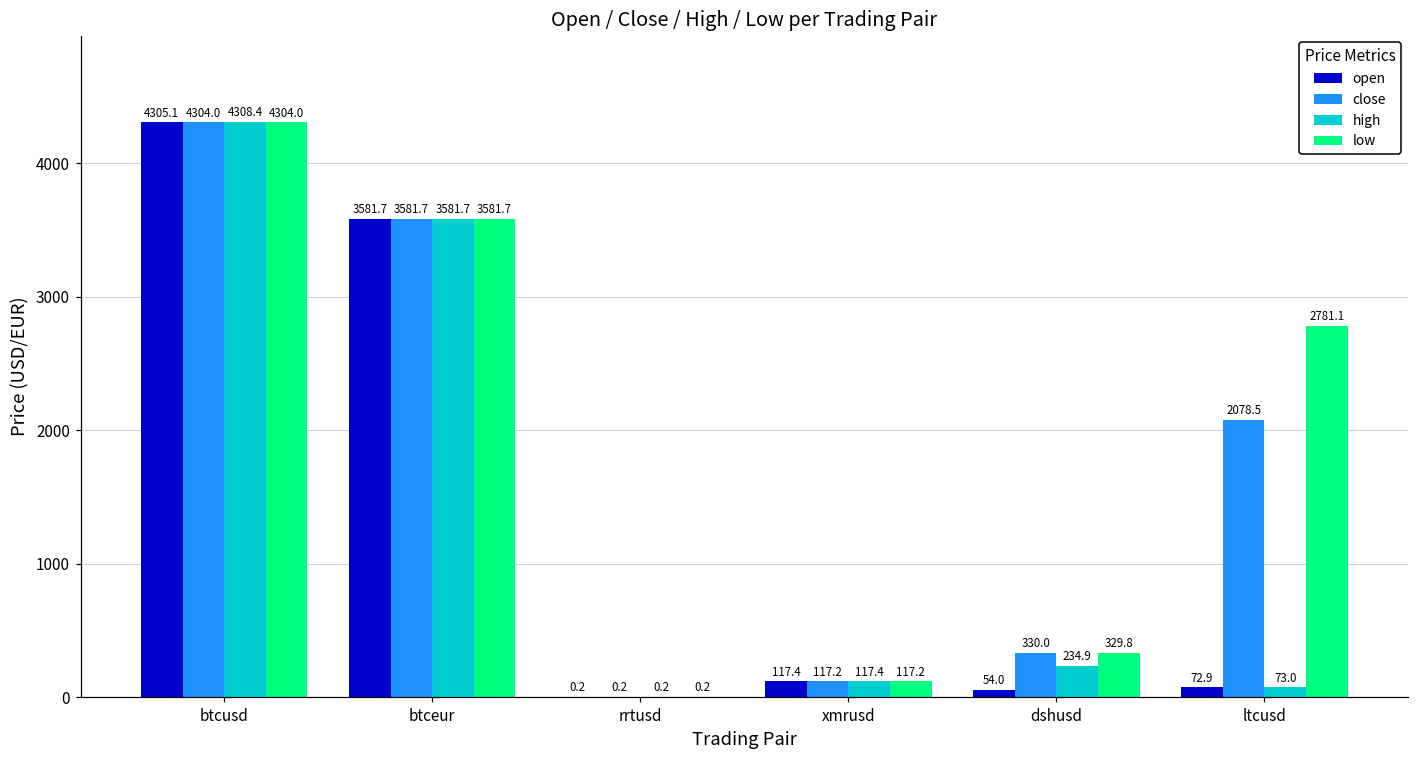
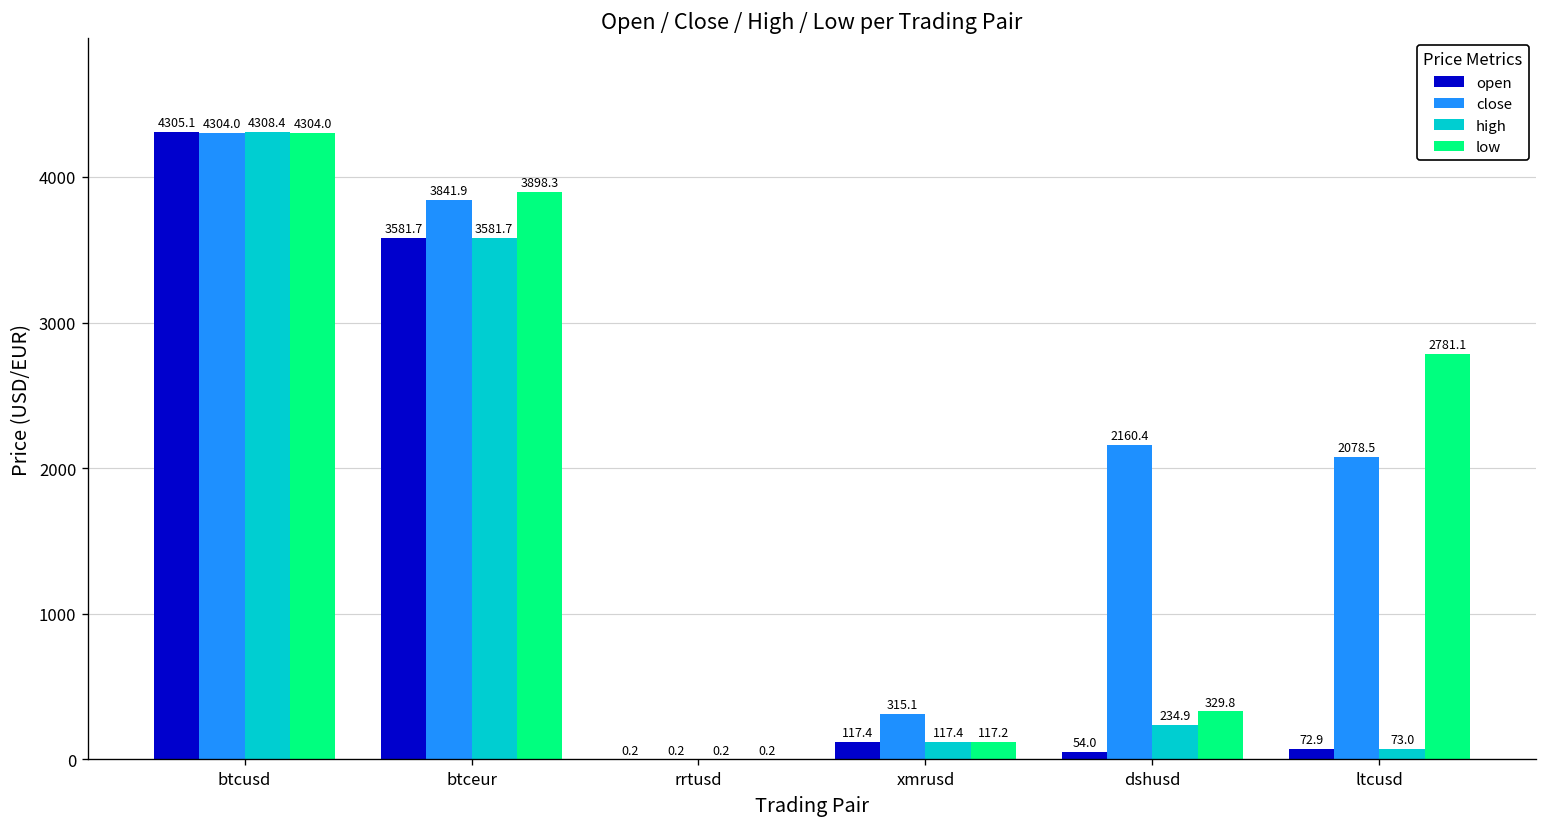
close, btceur: 3581.7 -> 3841.9
low, btceur: 3581.7 -> 3898.3
close, xmrusd: 117.2 -> 315.1
close, dshusd: 330.0 -> 2160.4
